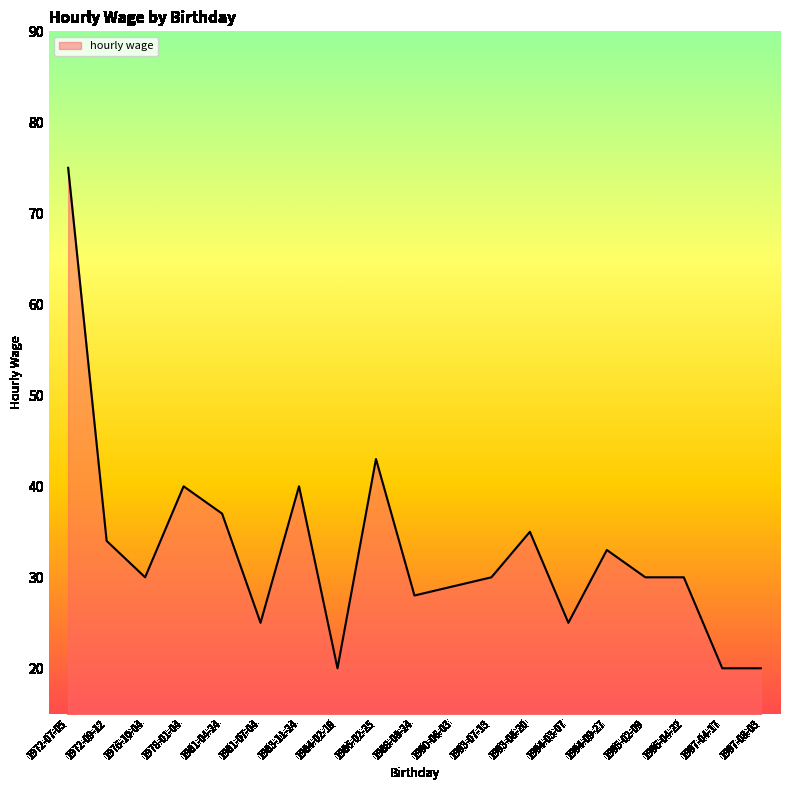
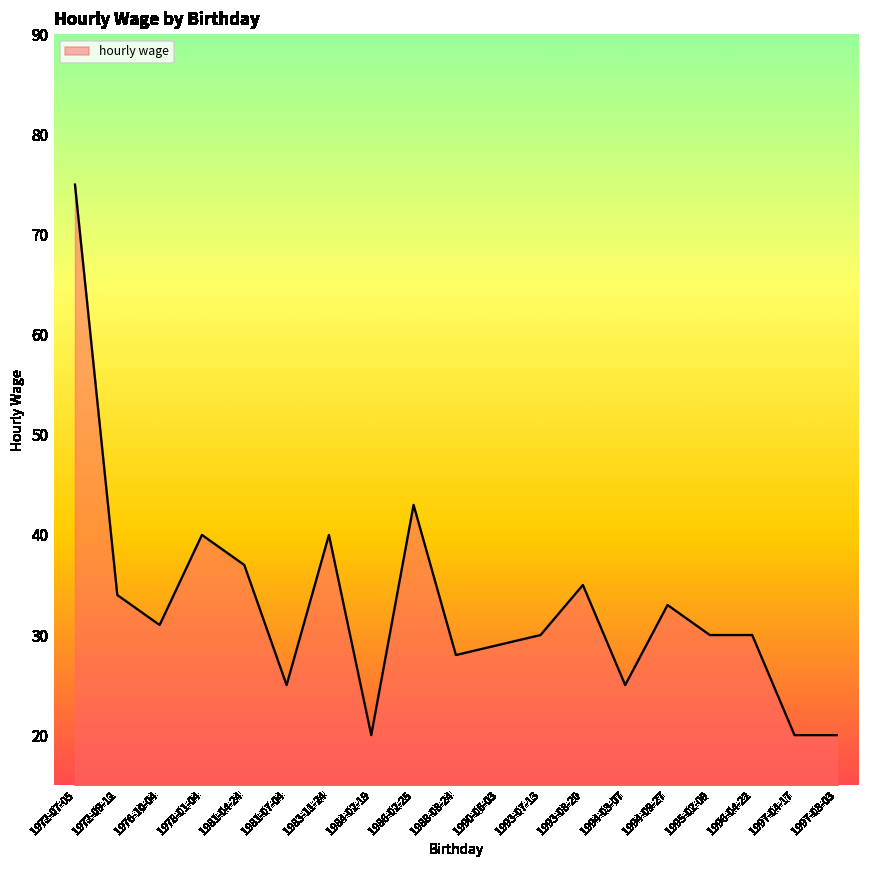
1976-10-04: 30 -> 31
